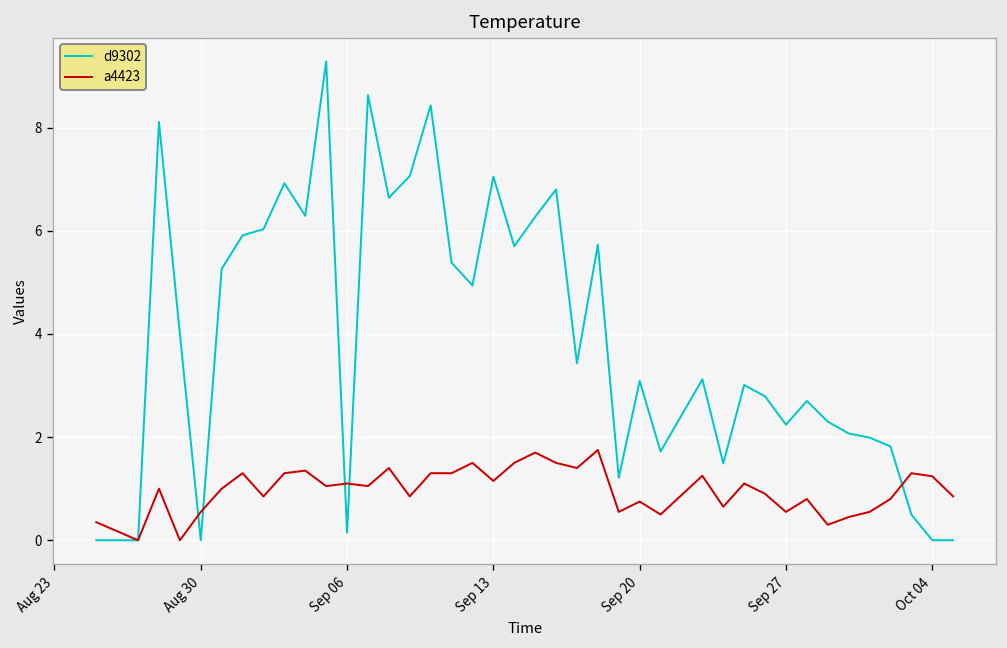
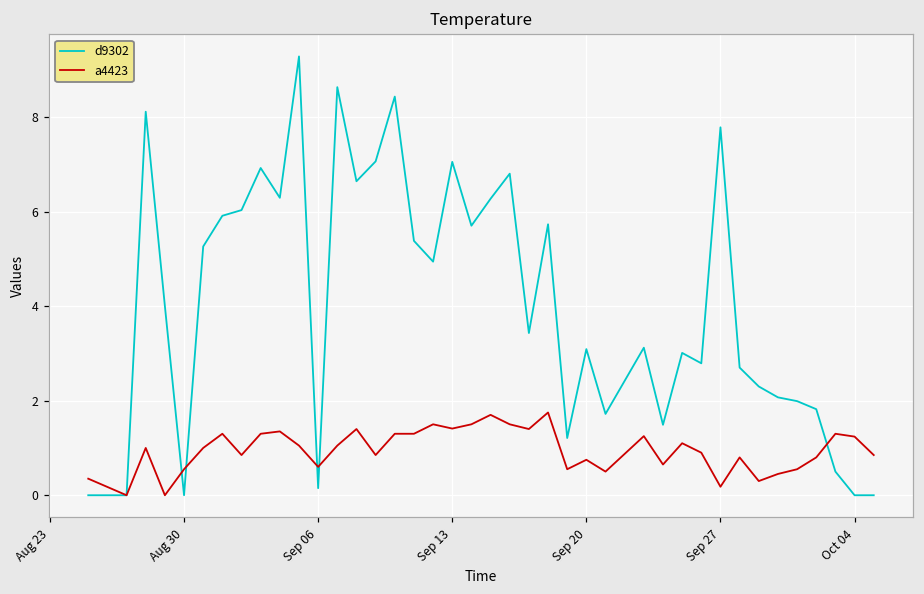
a4423, Sep 06: 1.1 -> 0.6
a4423, Sep 13: 1.2 -> 1.4
d9302, Sep 27: 2.2 -> 7.8
a4423, Sep 27: 0.6 -> 0.2
